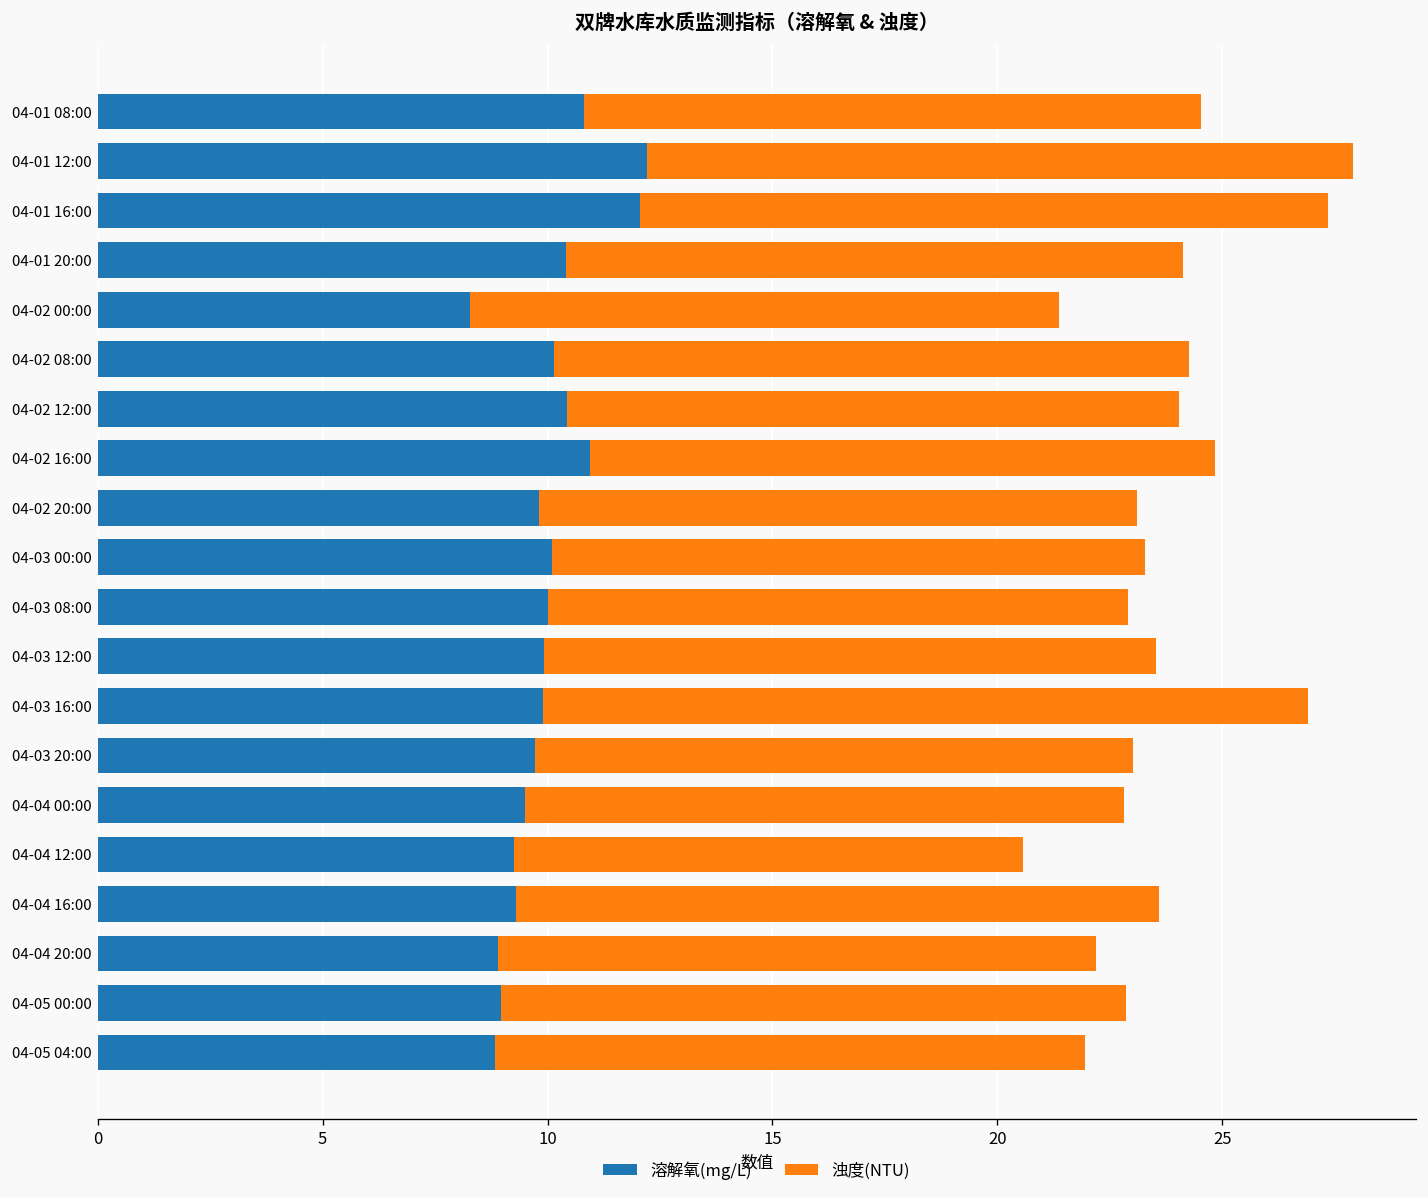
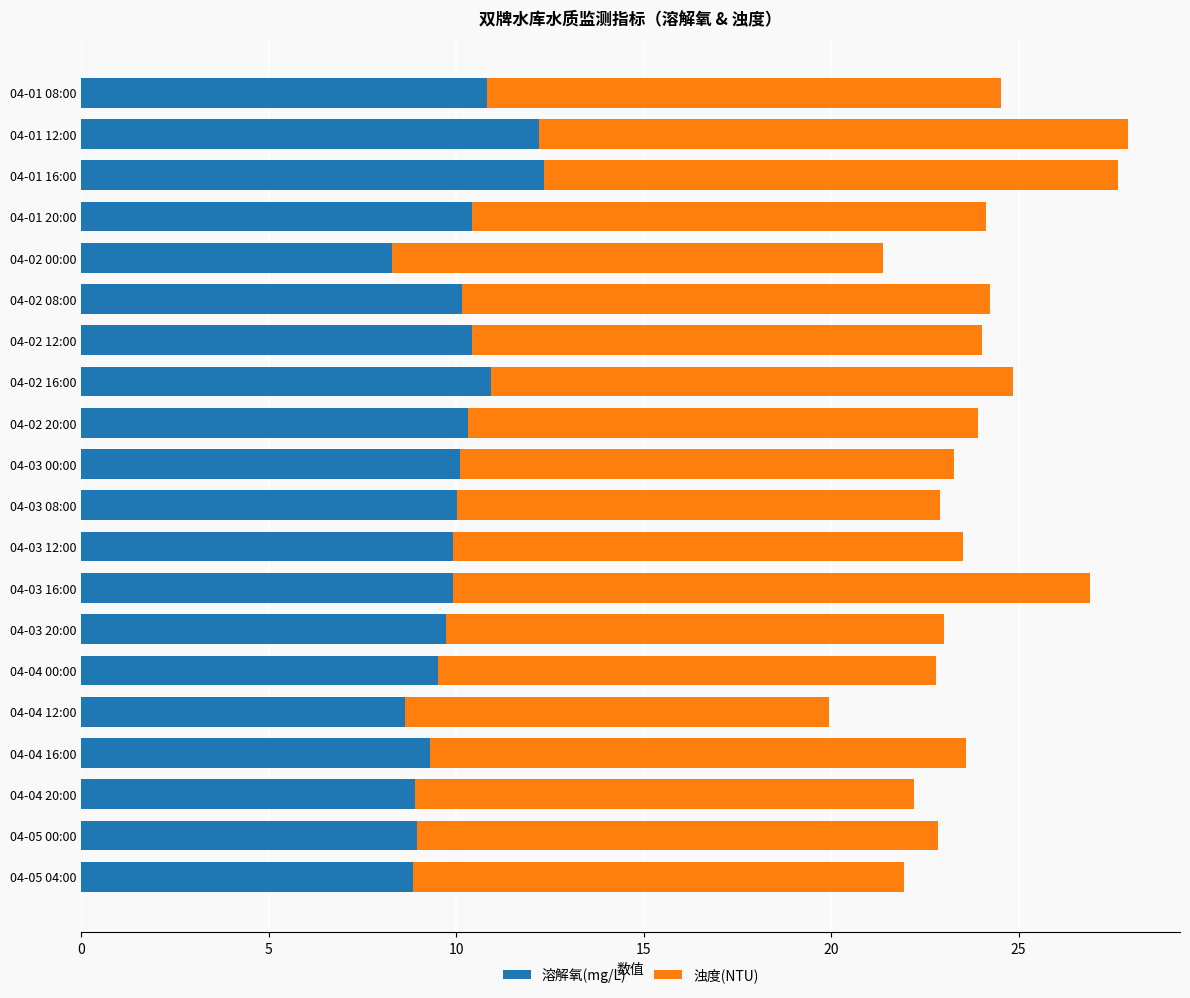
溶解氧(mg/L), 04-01 16:00: 12.1 -> 12.4
溶解氧(mg/L), 04-02 20:00: 9.8 -> 10.3
浊度(NTU), 04-02 20:00: 13.3 -> 13.6
溶解氧(mg/L), 04-04 12:00: 9.3 -> 8.6
